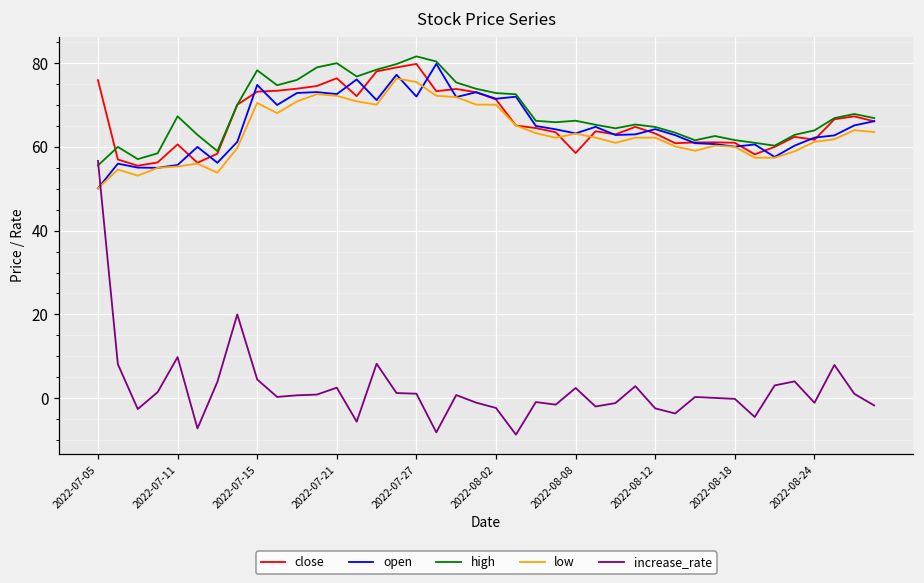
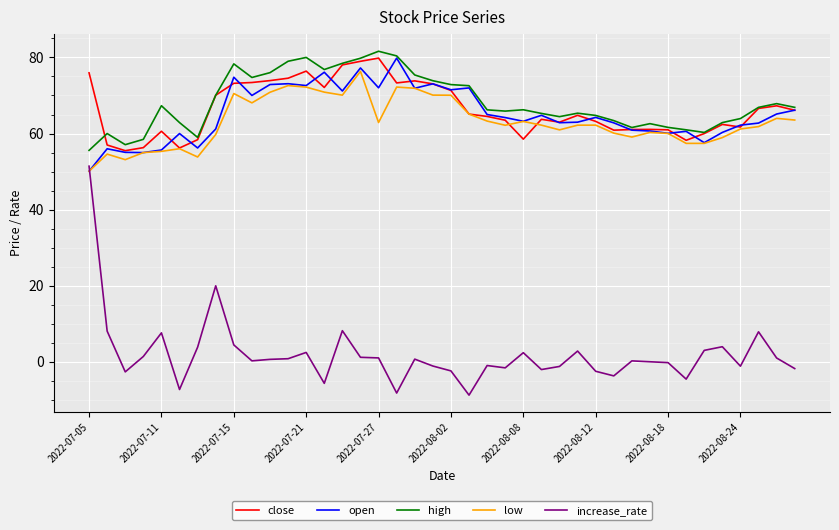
increase_rate, 2022-07-05: 57 -> 51
increase_rate, 2022-07-11: 10 -> 8
low, 2022-07-27: 76 -> 63
